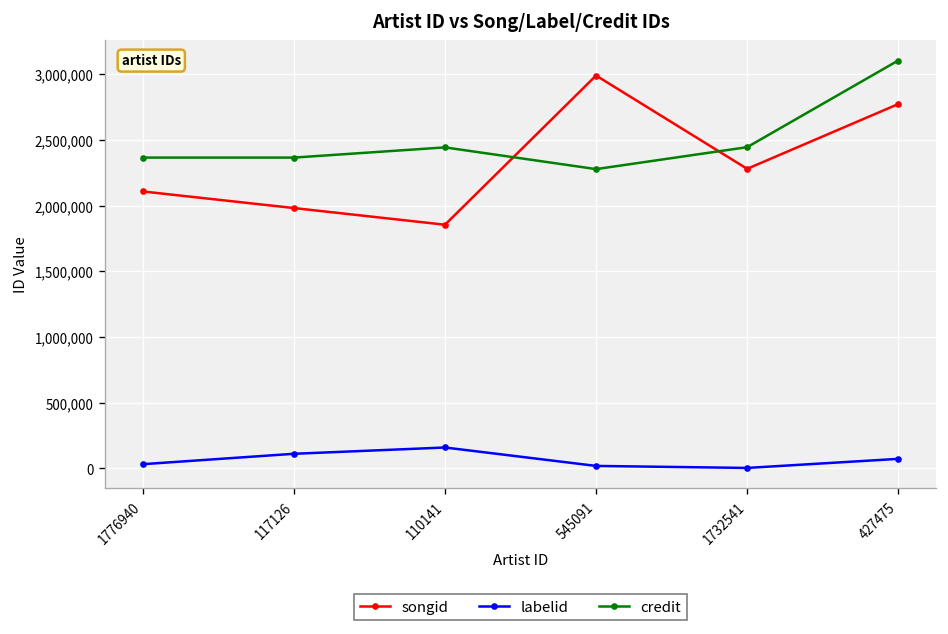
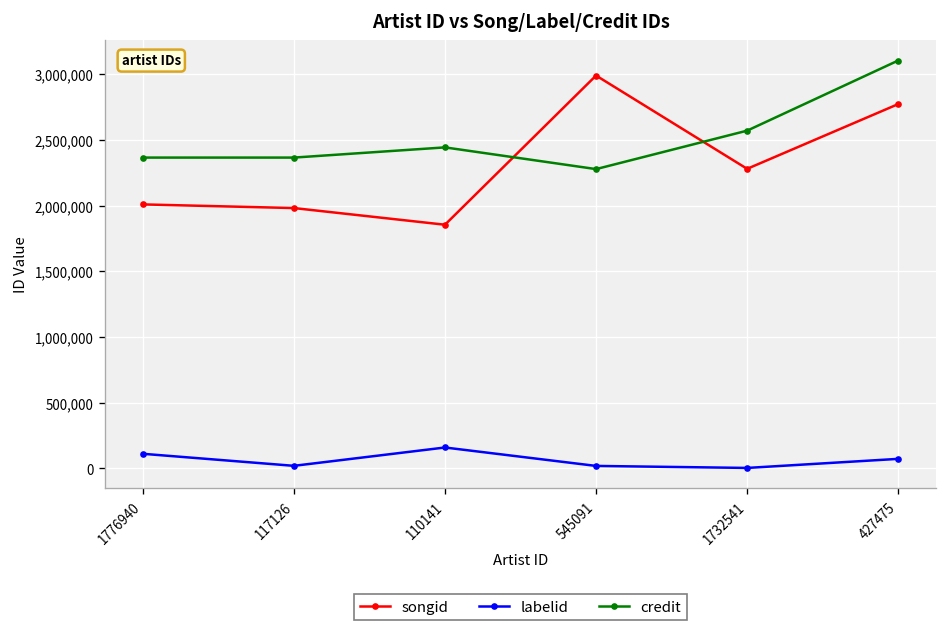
songid, 1776940: 2,110,000 -> 2,010,000
labelid, 1776940: 30,000 -> 110,000
labelid, 117126: 110,000 -> 20,000
credit, 1732541: 2,450,000 -> 2,570,000
